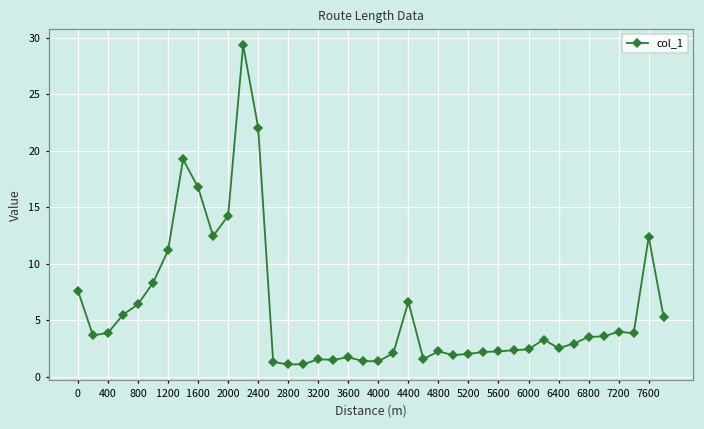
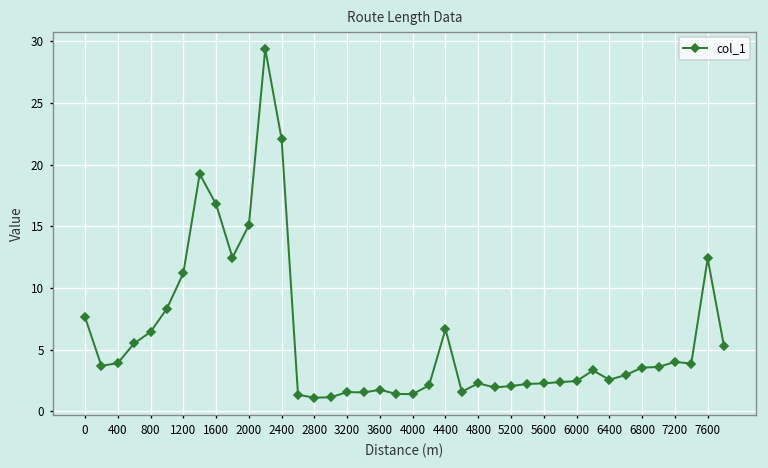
2000: 14.2 -> 15.1
